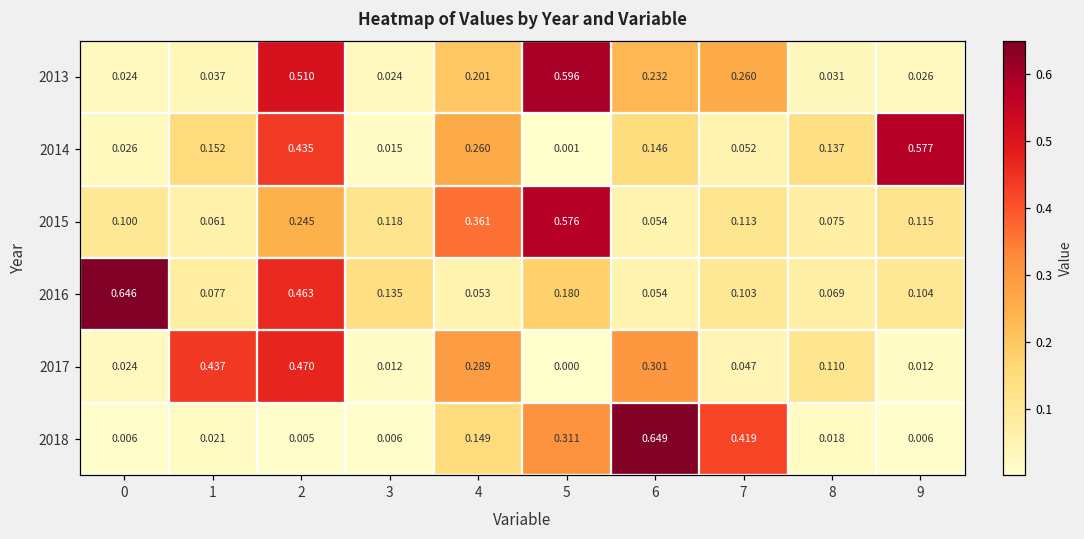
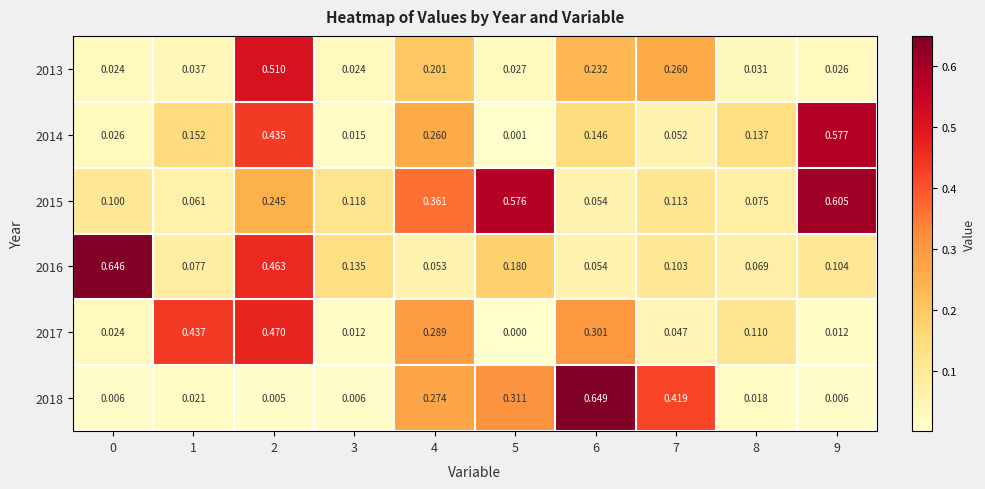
2013, 5: 0.596 -> 0.027
2015, 9: 0.115 -> 0.605
2018, 4: 0.149 -> 0.274
